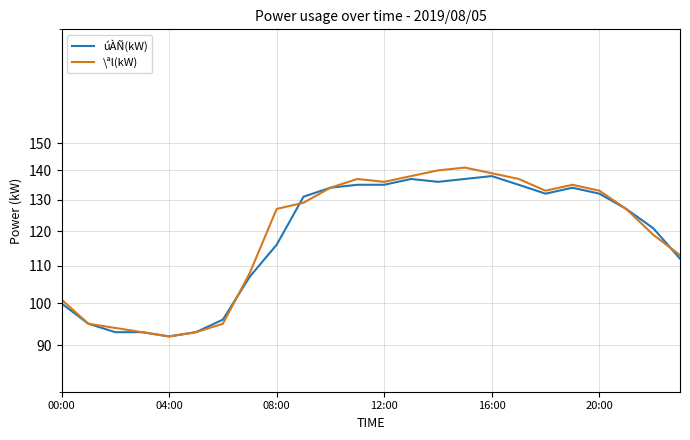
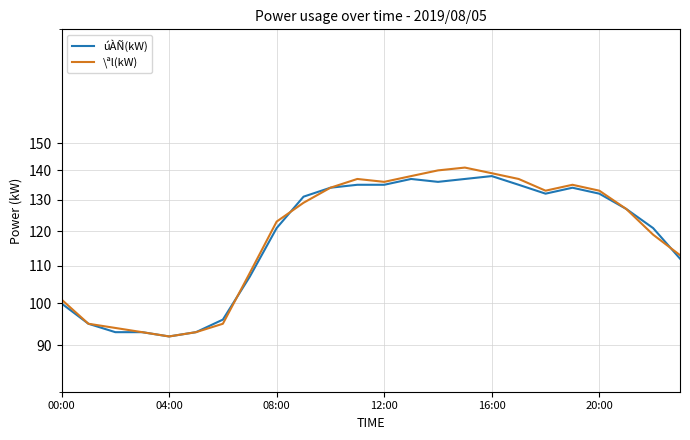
úÀÑ(kW), 08:00: 116 -> 121
\ªl(kW), 08:00: 127 -> 123
